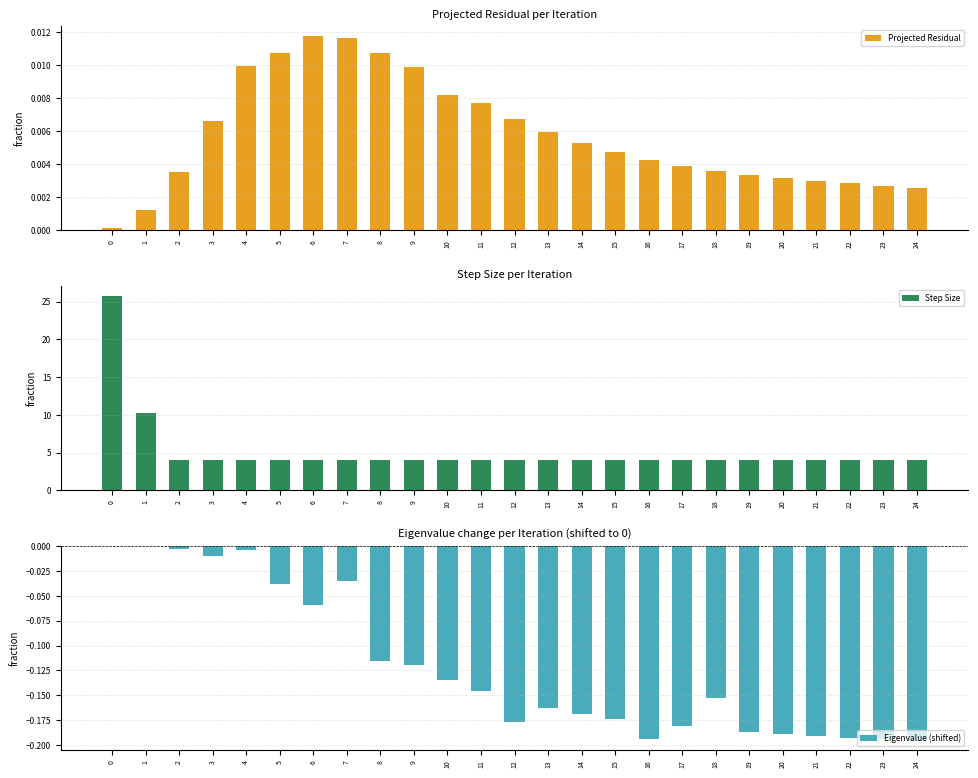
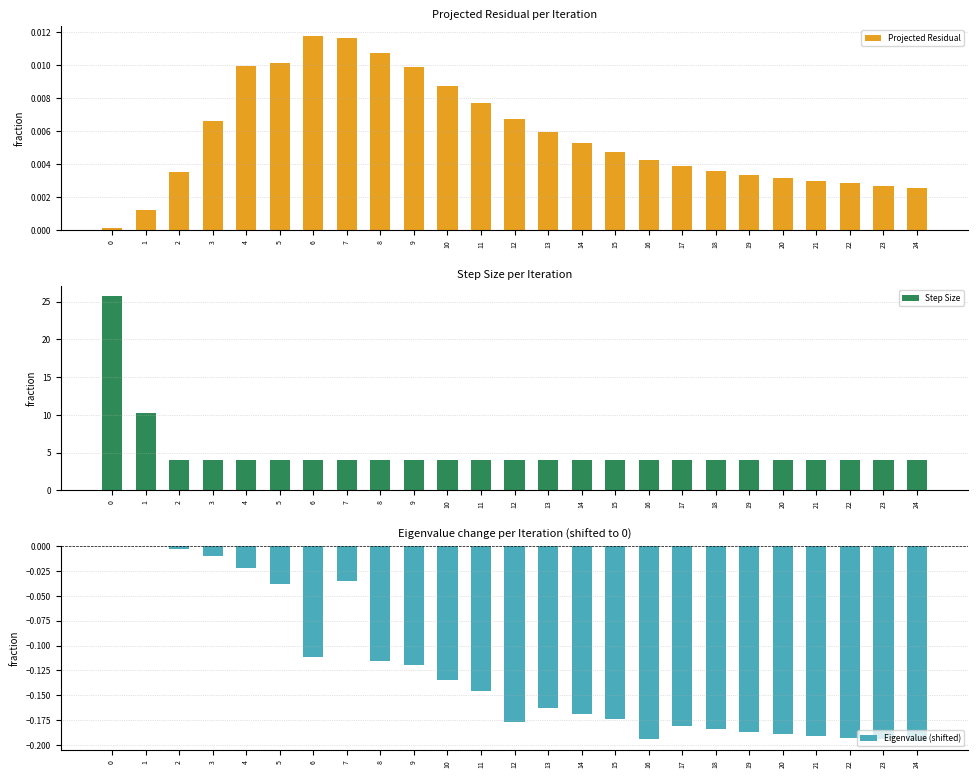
Projected Residual per Iteration, 5: 0.0107 -> 0.0101
Projected Residual per Iteration, 10: 0.0082 -> 0.0087
Eigenvalue change per Iteration (shifted to 0), 4: 0.00 -> -0.02
Eigenvalue change per Iteration (shifted to 0), 6: -0.06 -> -0.11
Eigenvalue change per Iteration (shifted to 0), 18: -0.15 -> -0.18
